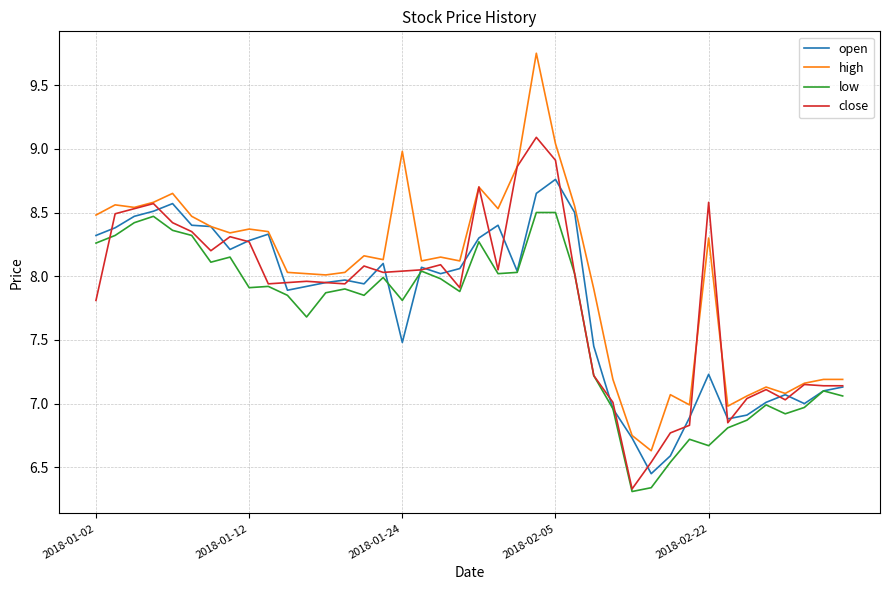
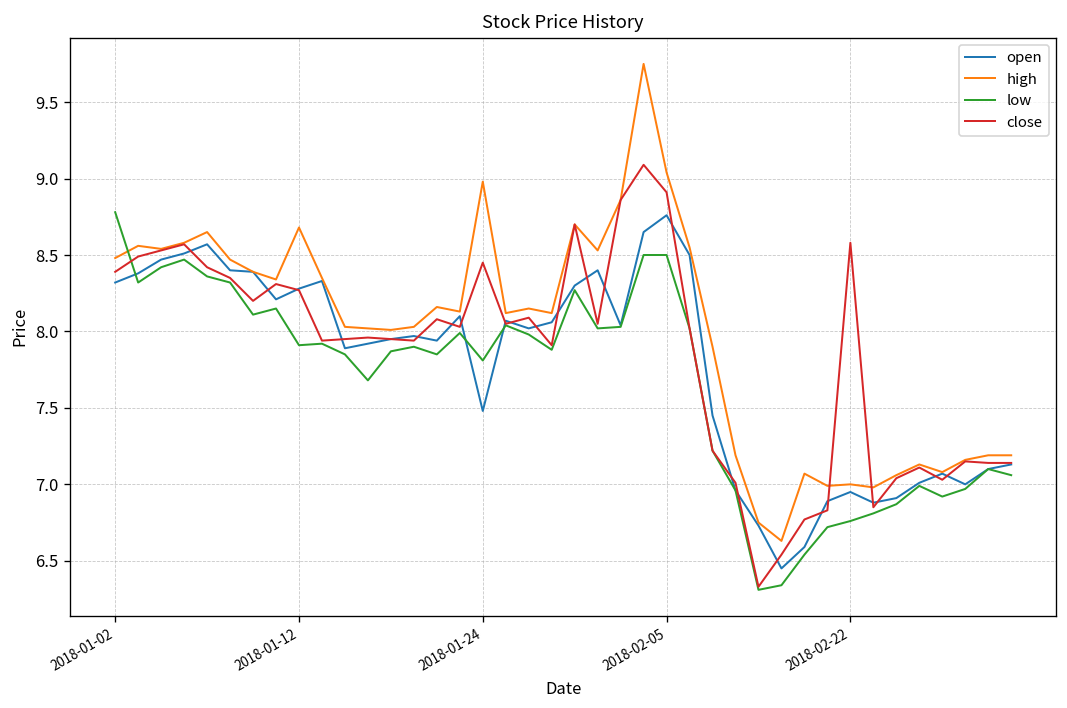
low, 2018-01-02: 8.26 -> 8.78
close, 2018-01-02: 7.81 -> 8.39
high, 2018-01-12: 8.37 -> 8.68
close, 2018-01-24: 8.04 -> 8.45
open, 2018-02-22: 7.23 -> 6.95
high, 2018-02-22: 8.3 -> 7.0
low, 2018-02-22: 6.67 -> 6.76
